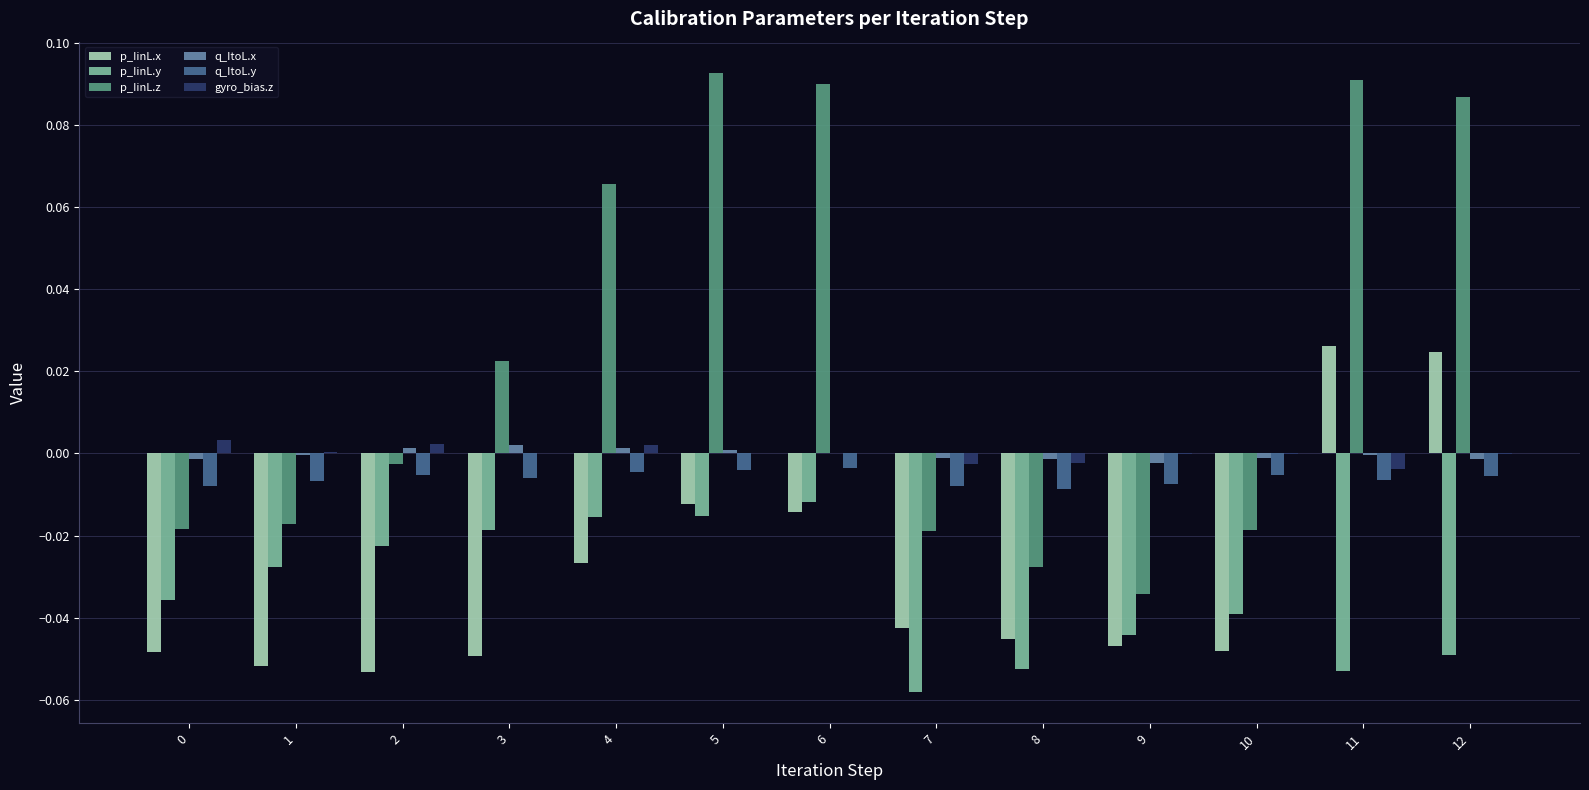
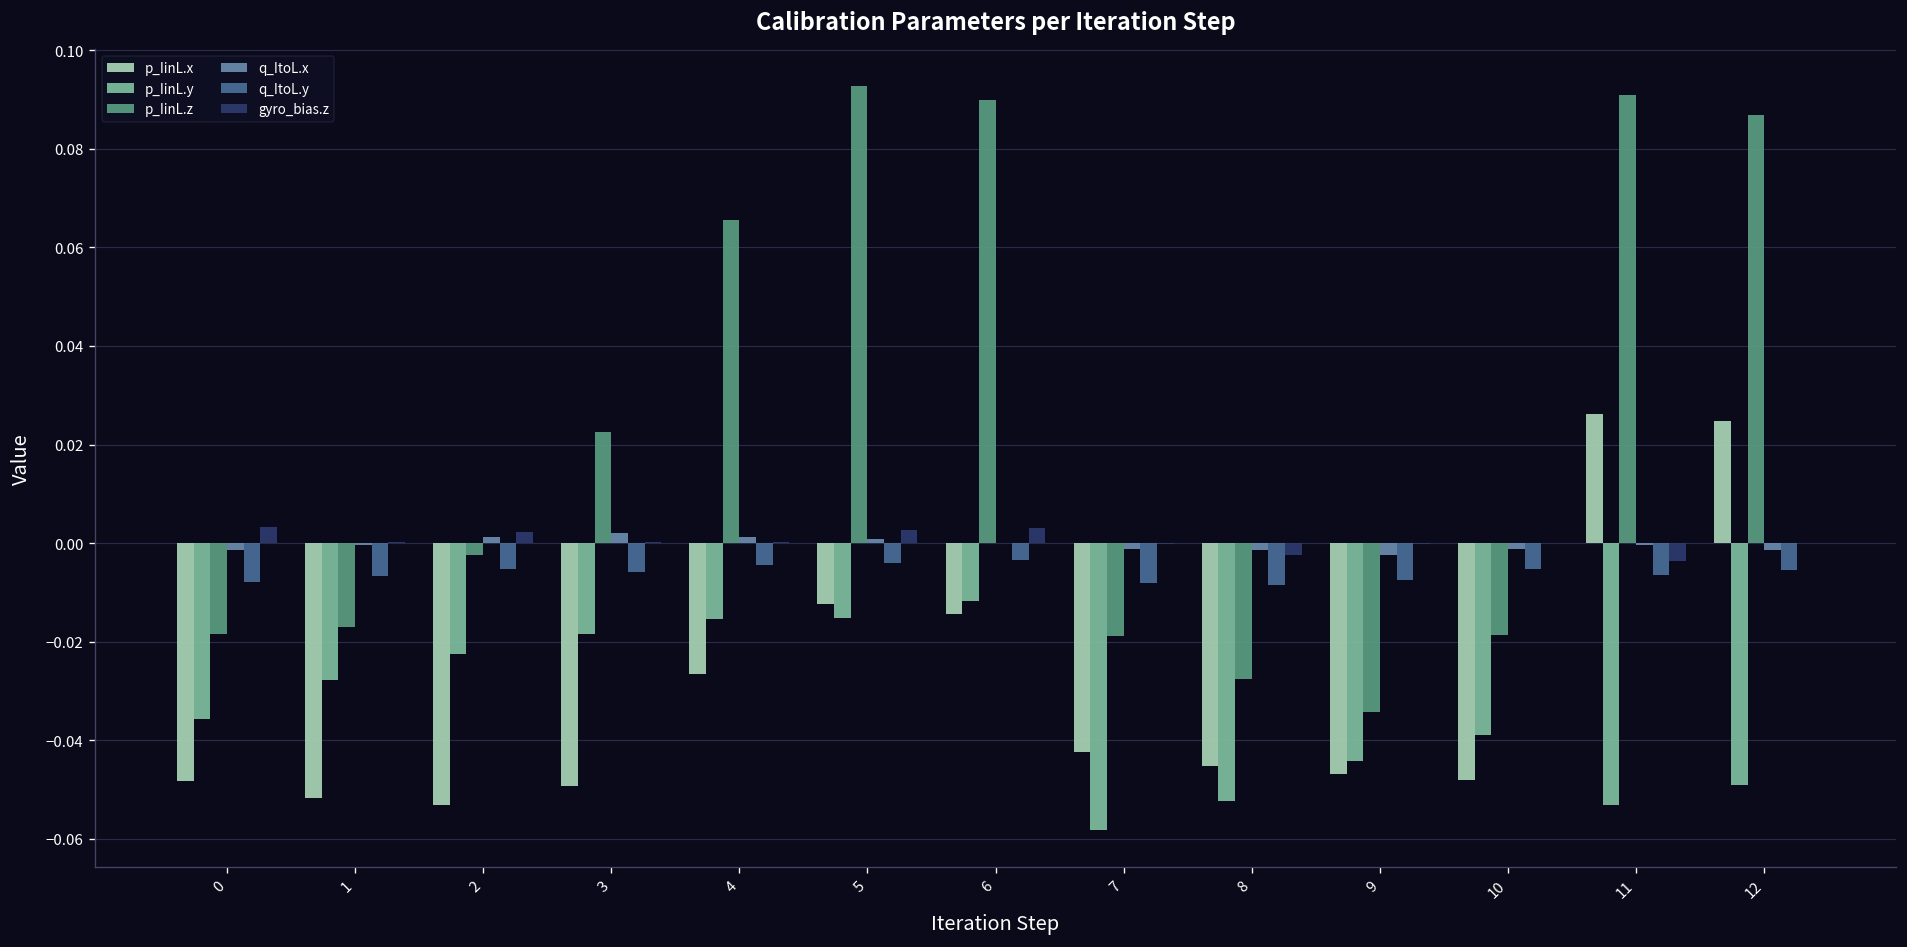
gyro_bias.z, 4: 0.002 -> 0.000
gyro_bias.z, 5: 0.000 -> 0.003
gyro_bias.z, 6: 0.000 -> 0.003
gyro_bias.z, 7: -0.003 -> 0.000
